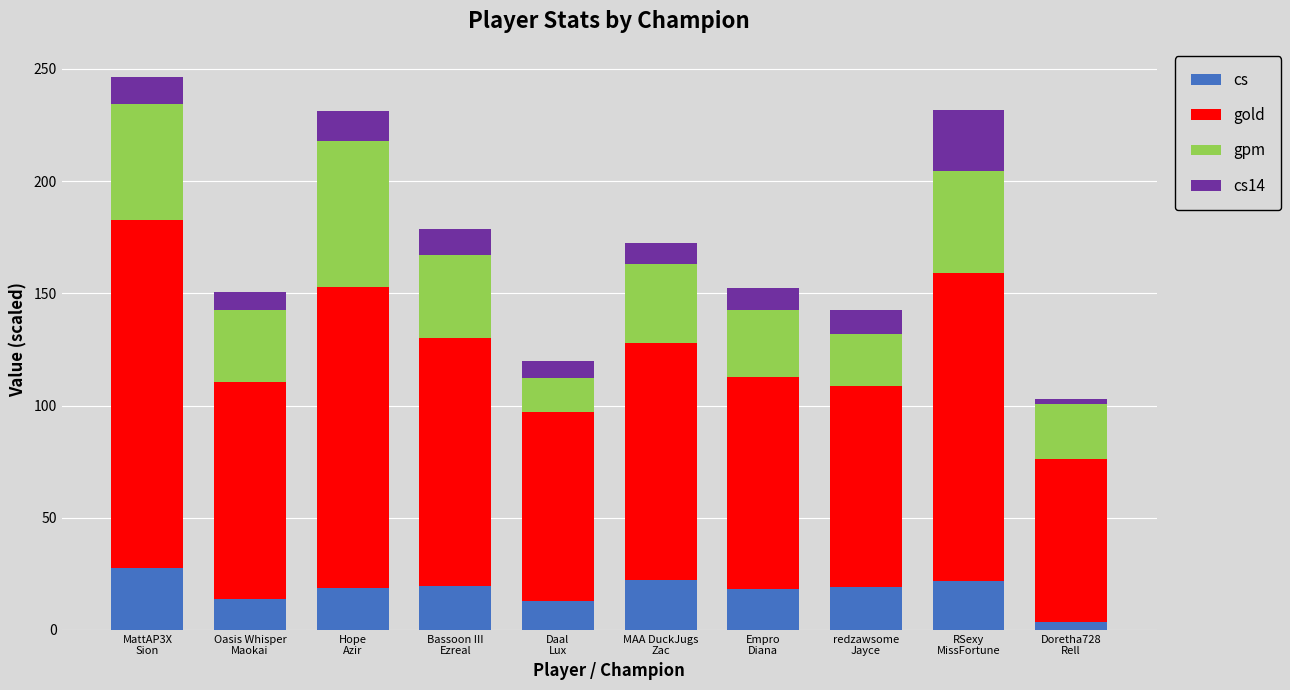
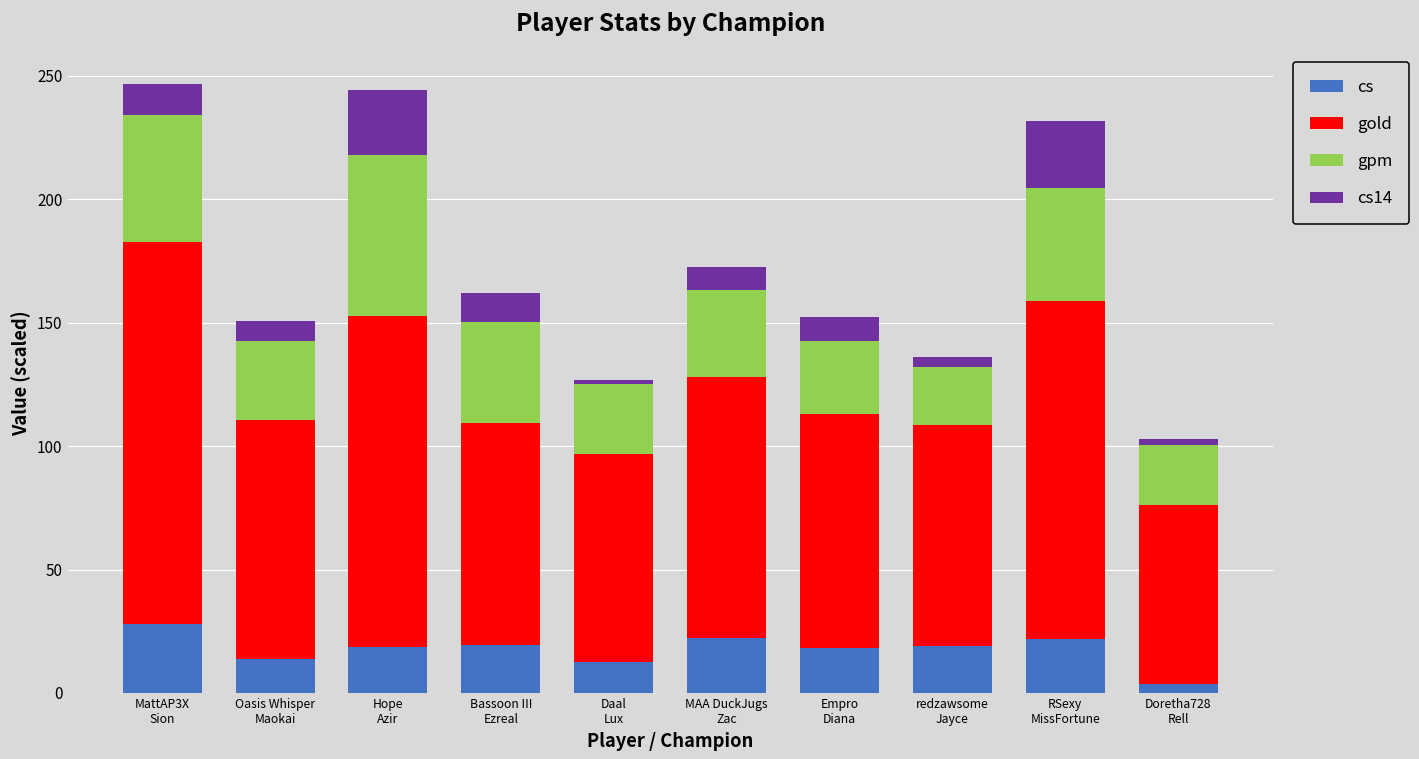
cs14, Hope Azir: 13 -> 26
gold, Bassoon III Ezreal: 111 -> 90
gpm, Bassoon III Ezreal: 37 -> 41
gpm, Daal Lux: 16 -> 28
cs14, Daal Lux: 7 -> 2
cs14, redzawsome Jayce: 10 -> 4
